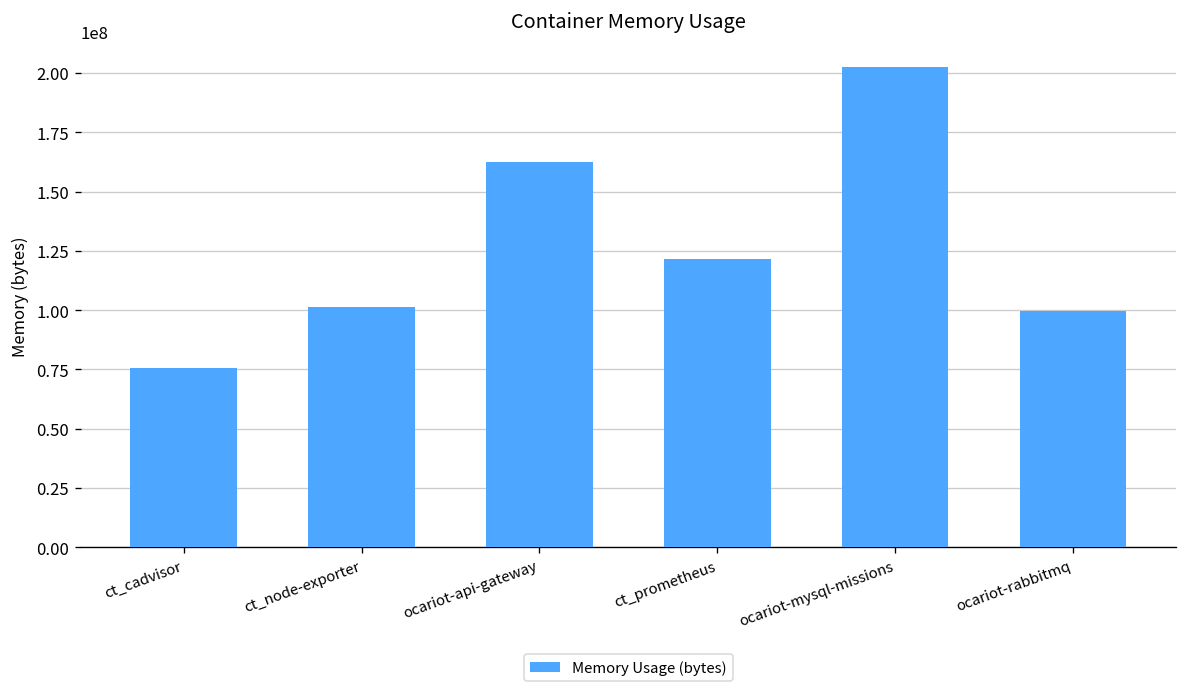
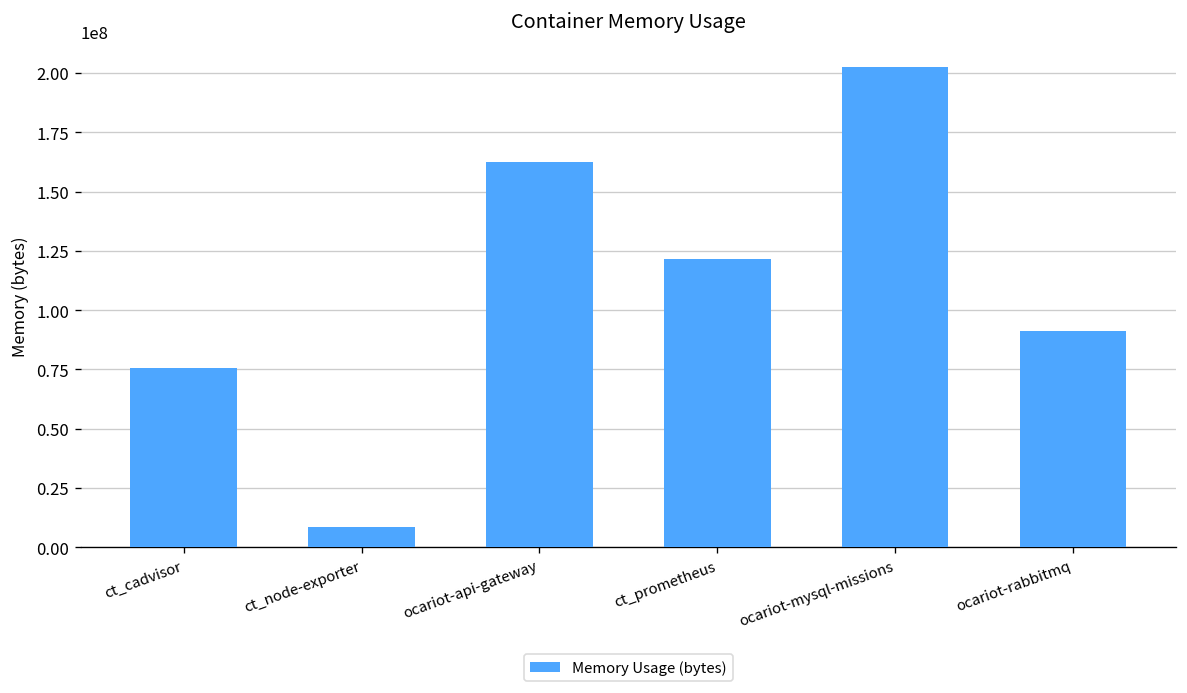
ct_node-exporter: 101000000 -> 8000000
ocariot-rabbitmq: 99000000 -> 91000000
